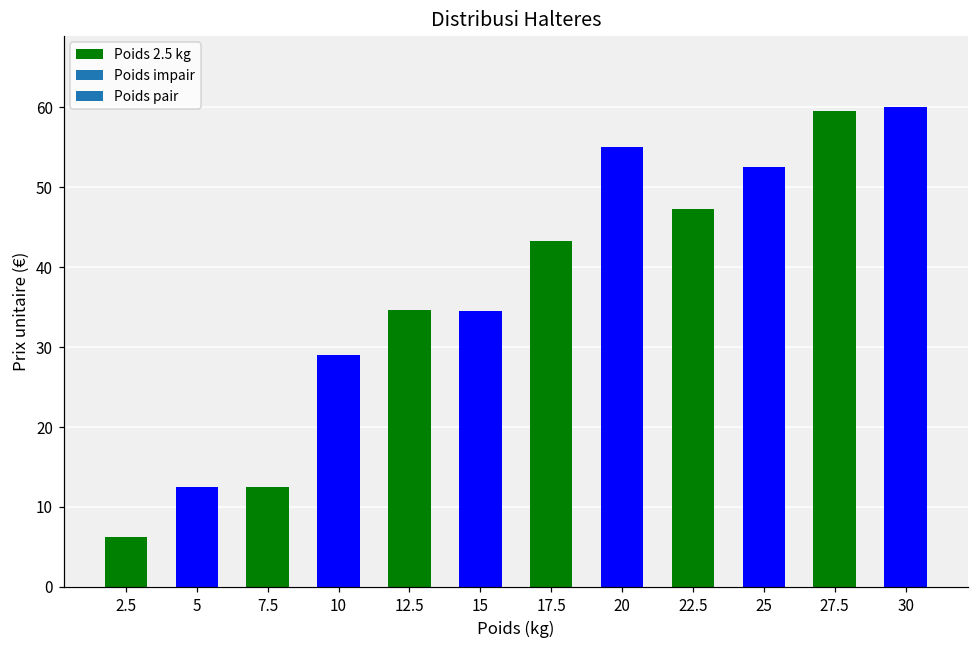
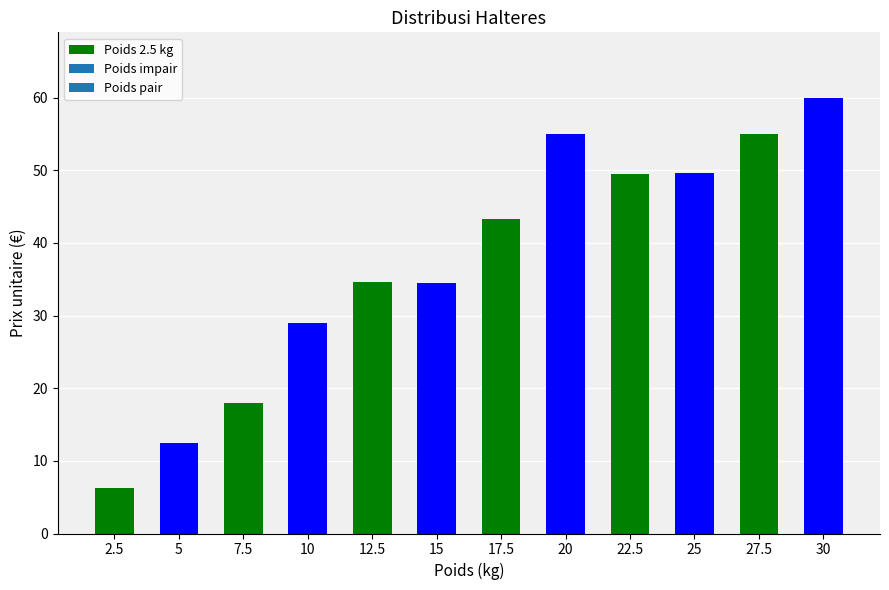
7.5: 13 -> 18
22.5: 47 -> 50
25: 53 -> 50
27.5: 60 -> 55
